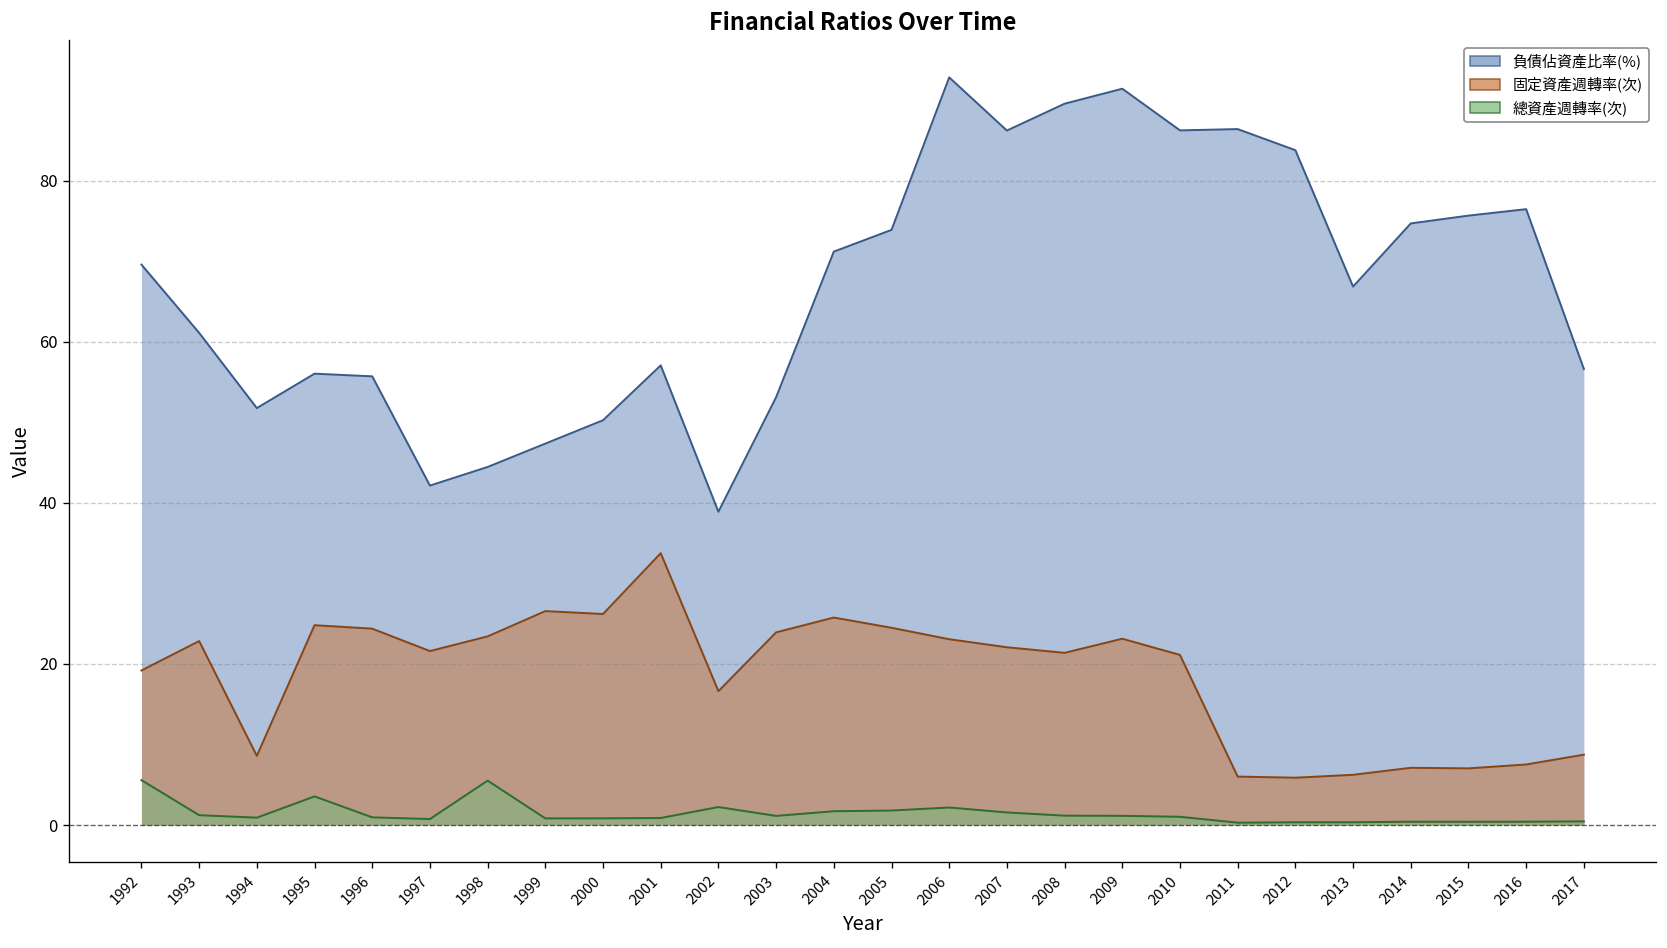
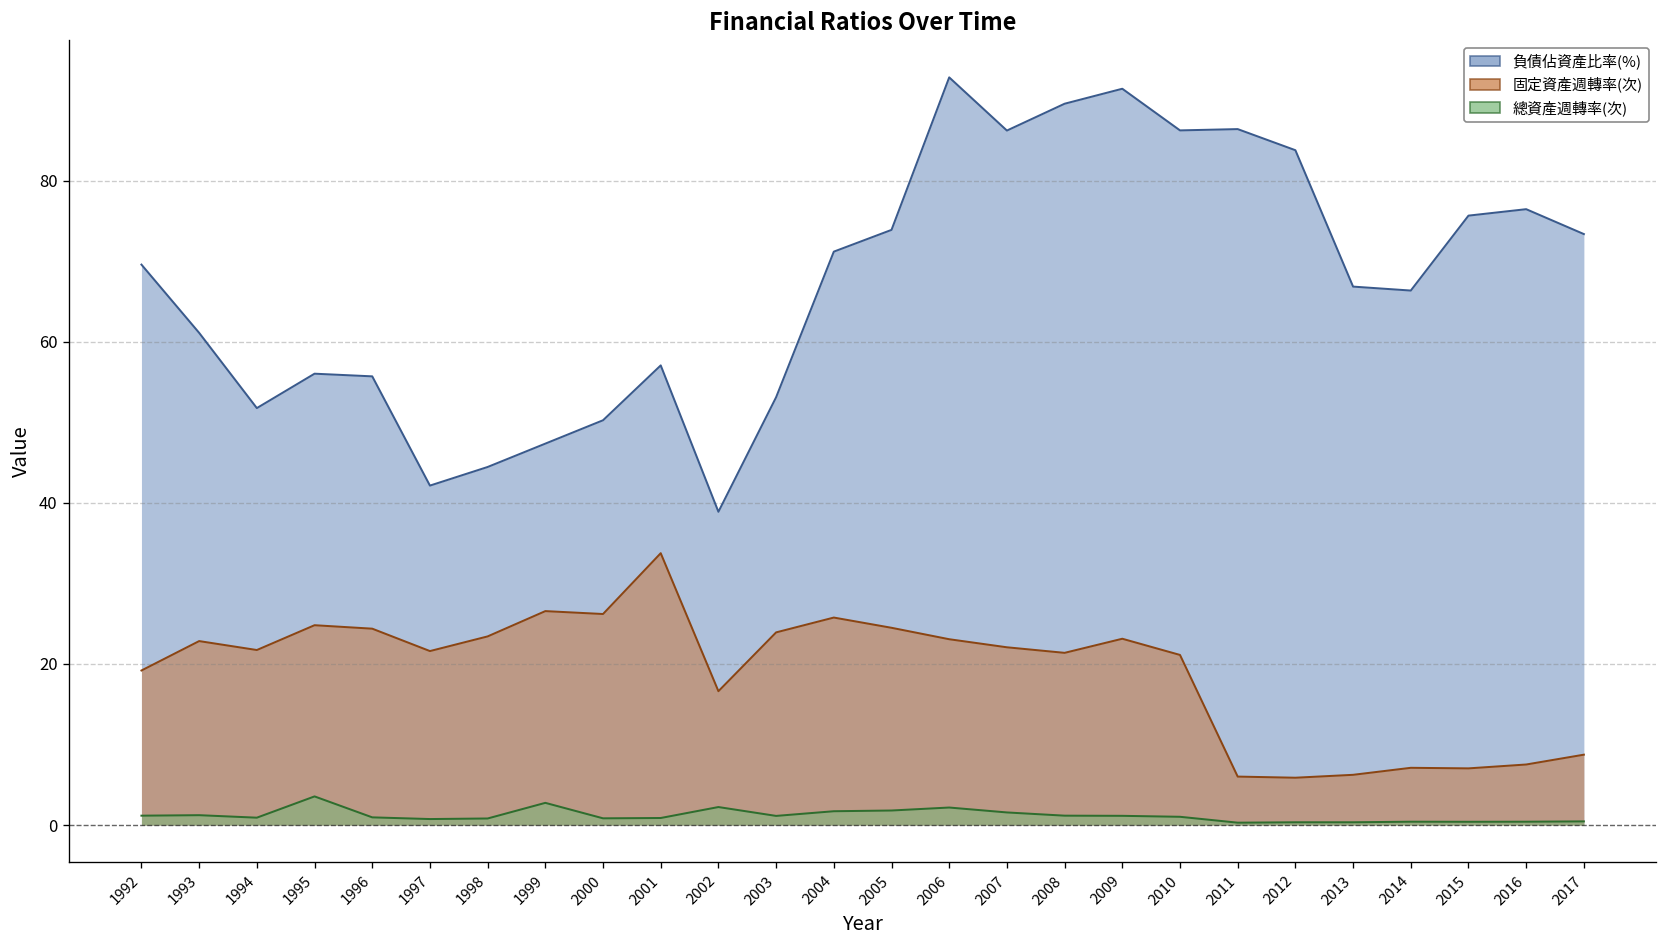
總資產週轉率(次), 1992: 6 -> 1
固定資產週轉率(次), 1994: 9 -> 22
總資產週轉率(次), 1998: 6 -> 1
總資產週轉率(次), 1999: 1 -> 3
負債佔資產比率(%), 2014: 75 -> 66
負債佔資產比率(%), 2017: 57 -> 73
